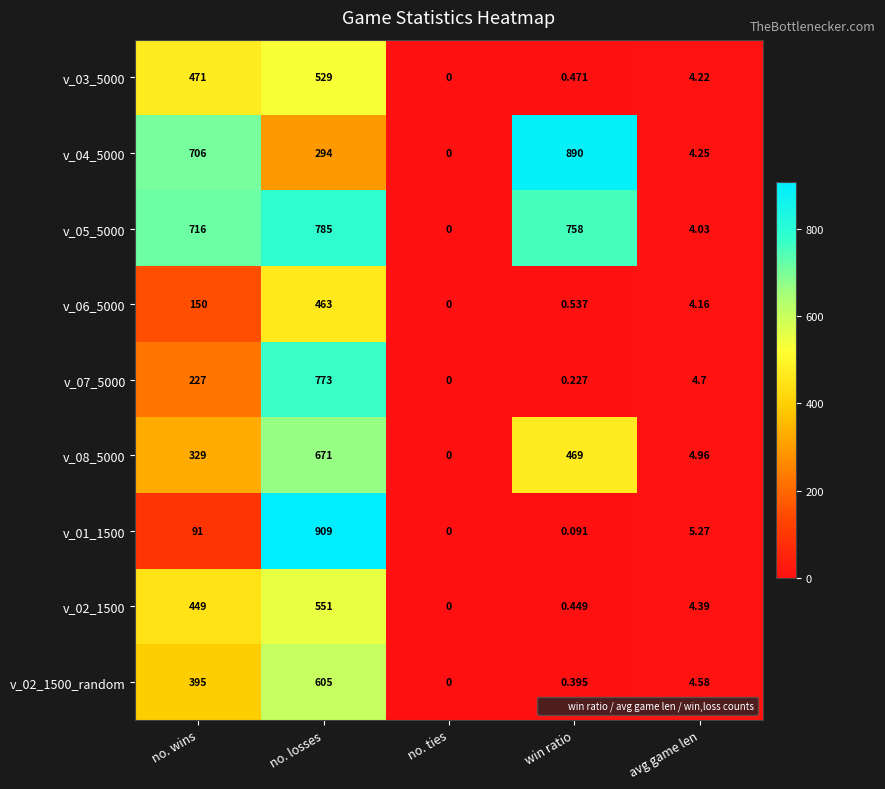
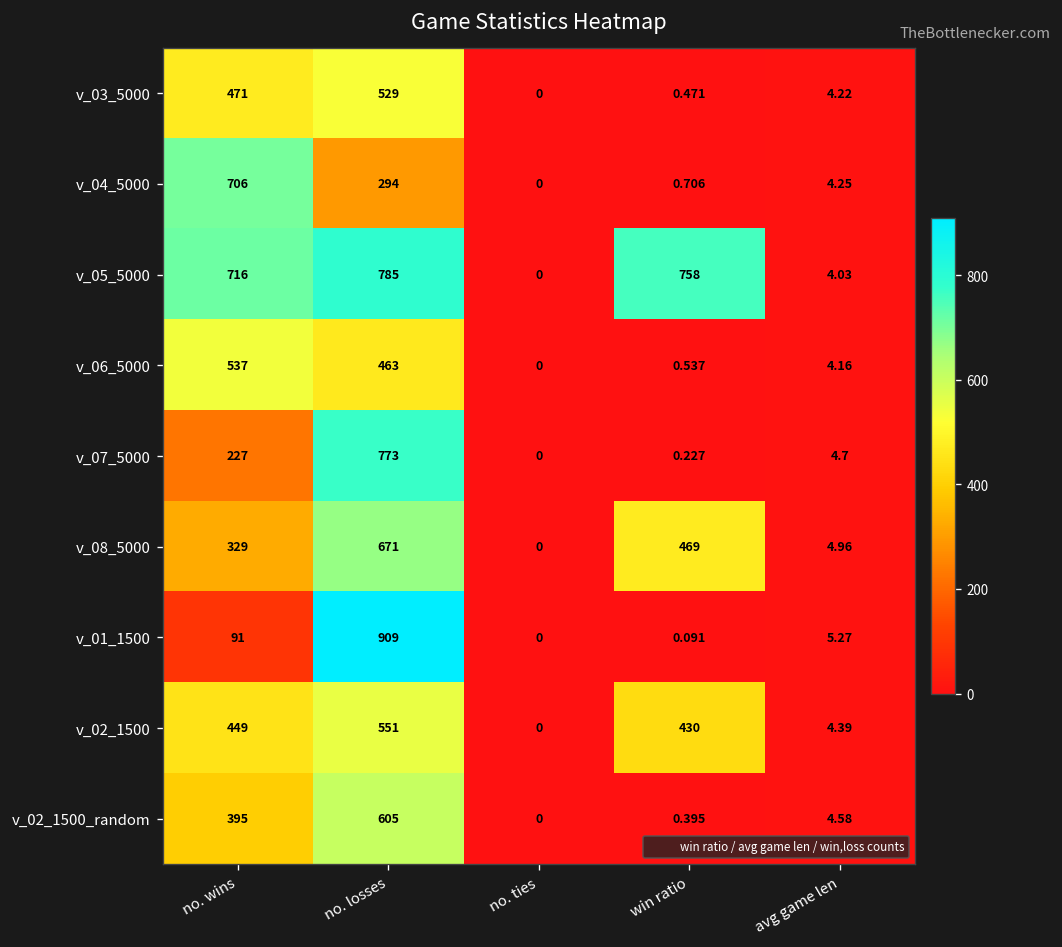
v_04_5000, win ratio: 890 -> 0.706
v_06_5000, no. wins: 150 -> 537
v_02_1500, win ratio: 0.449 -> 430
